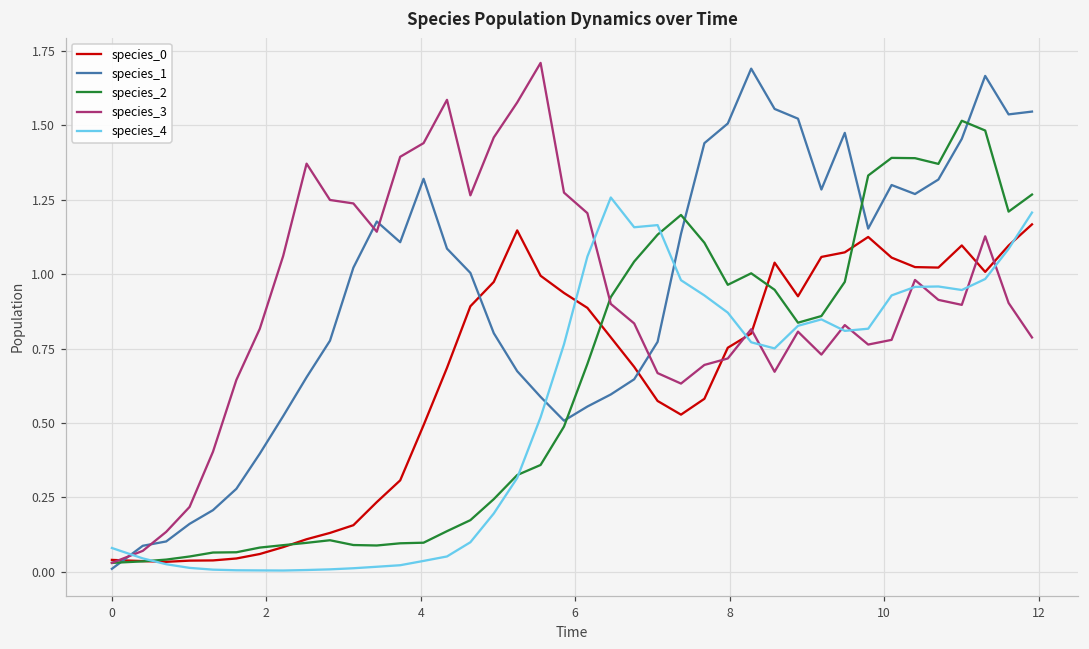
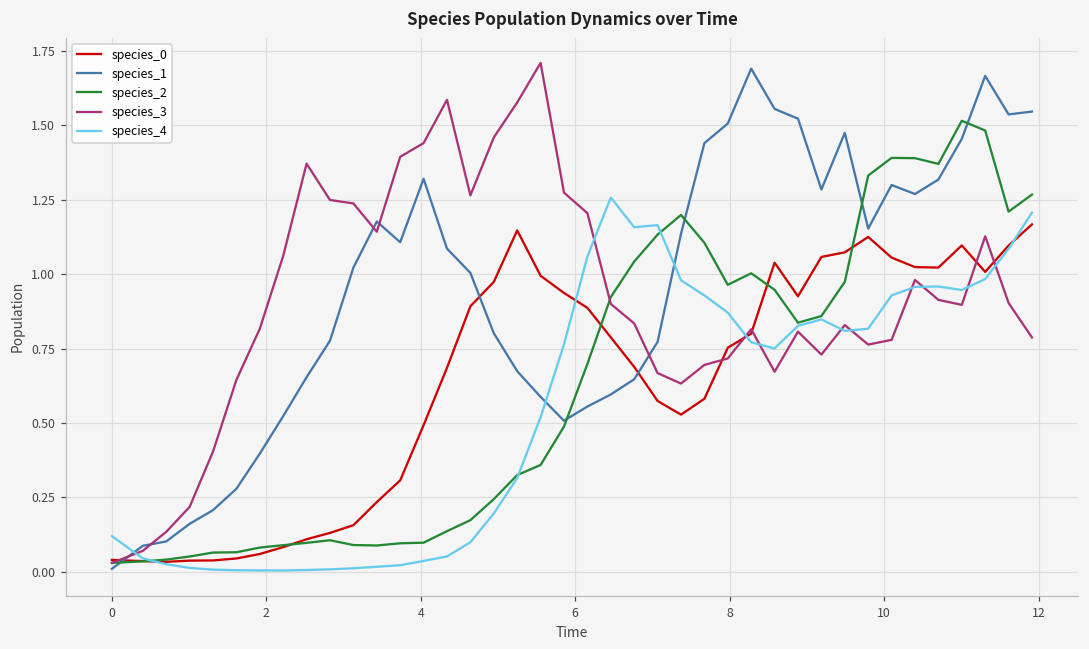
species_4, 0: 0.08 -> 0.12
